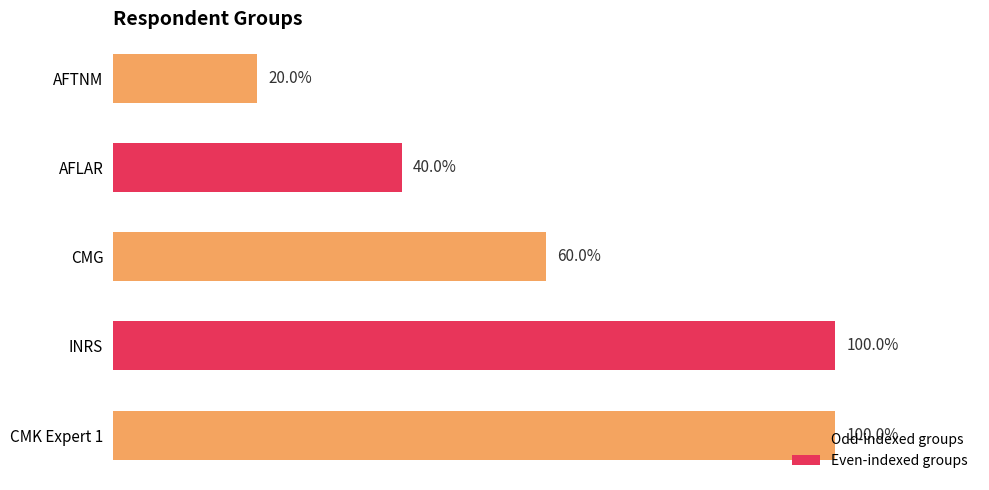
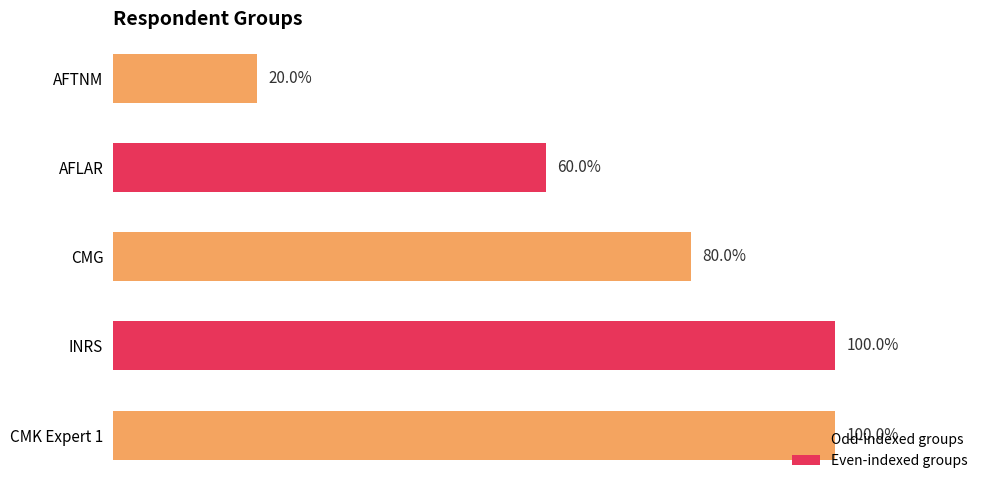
AFLAR: 40.0% -> 60.0%
CMG: 60.0% -> 80.0%
